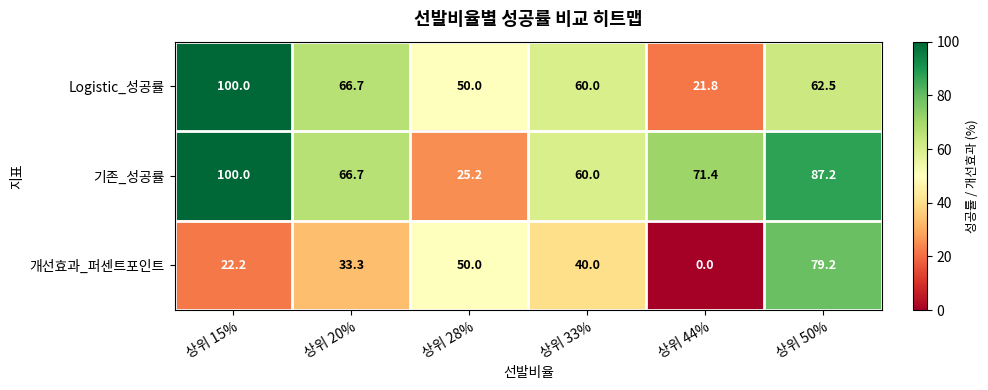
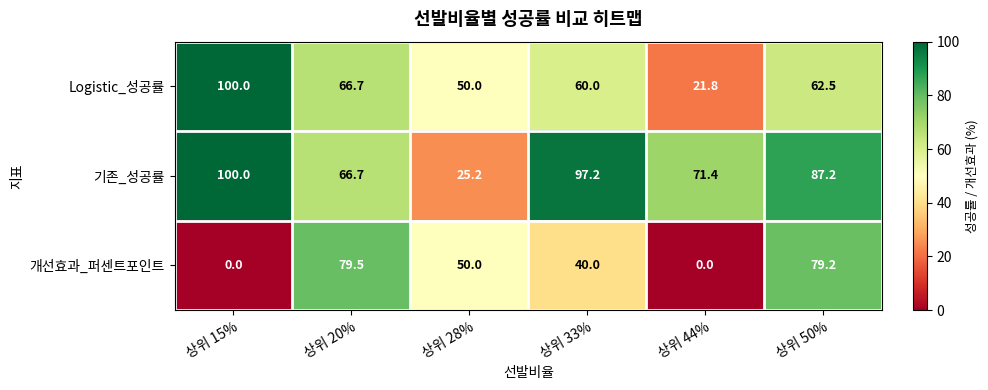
기존_성공률, 상위 33%: 60.0 -> 97.2
개선효과_퍼센트포인트, 상위 15%: 22.2 -> 0.0
개선효과_퍼센트포인트, 상위 20%: 33.3 -> 79.5
